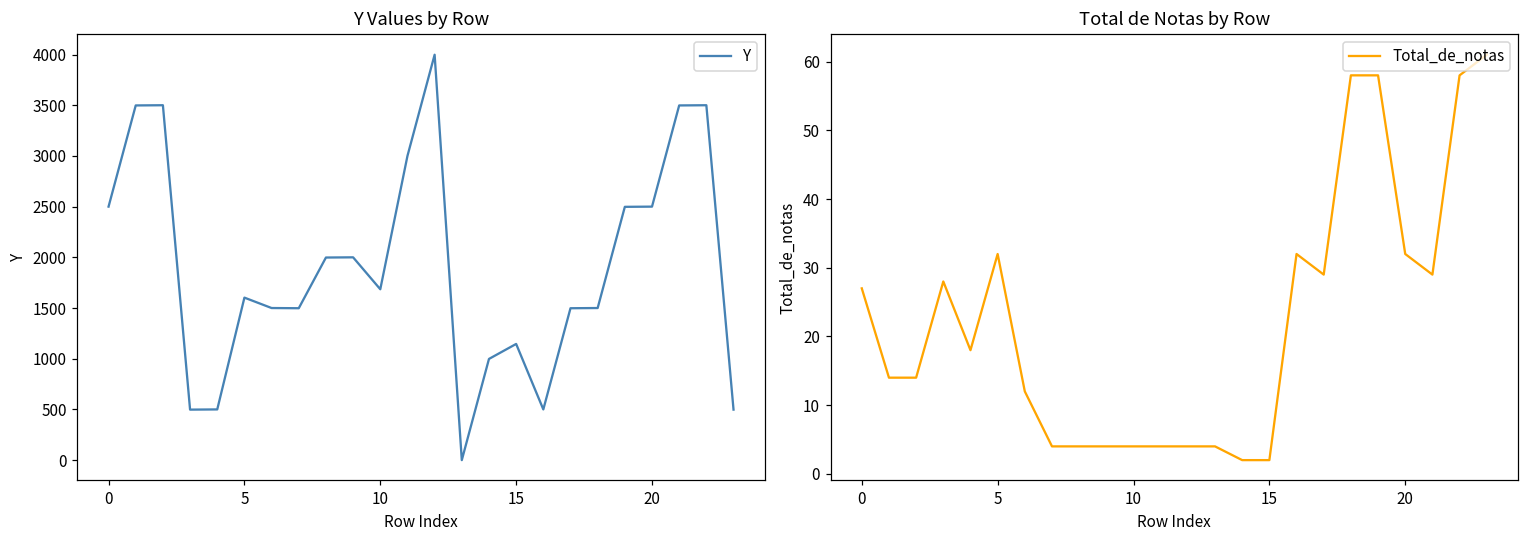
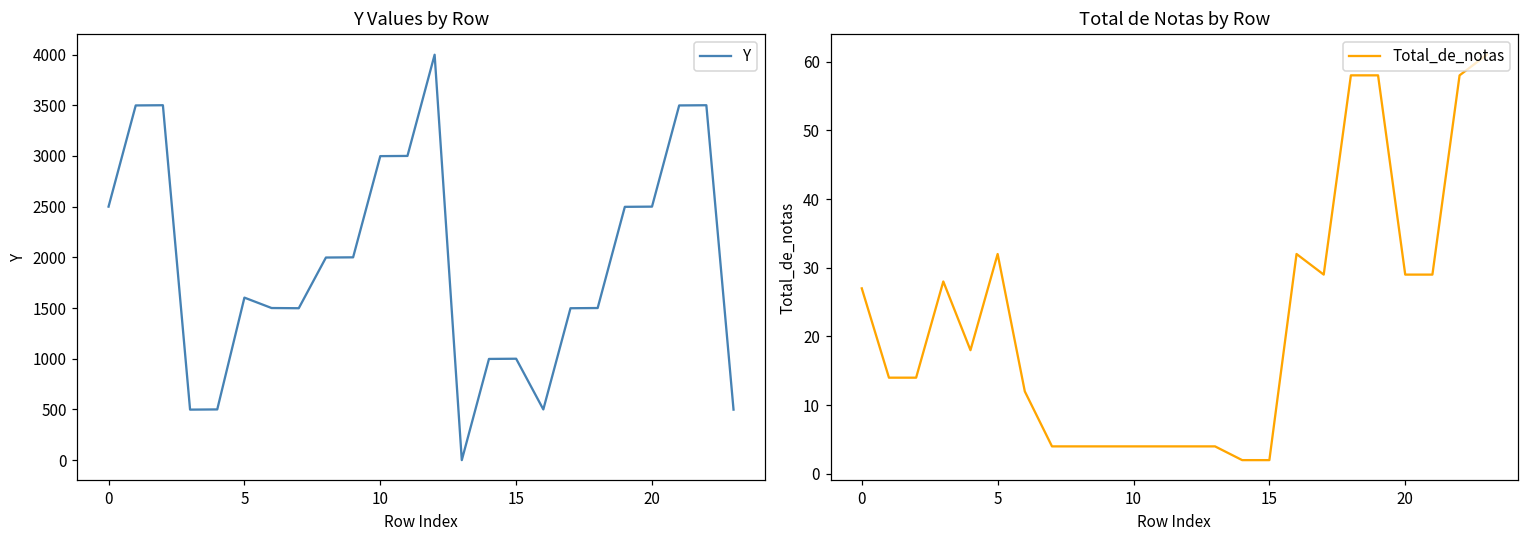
Y Values by Row, 10: 1700 -> 3000
Y Values by Row, 15: 1100 -> 1000
Total de Notas by Row, 20: 32 -> 29
